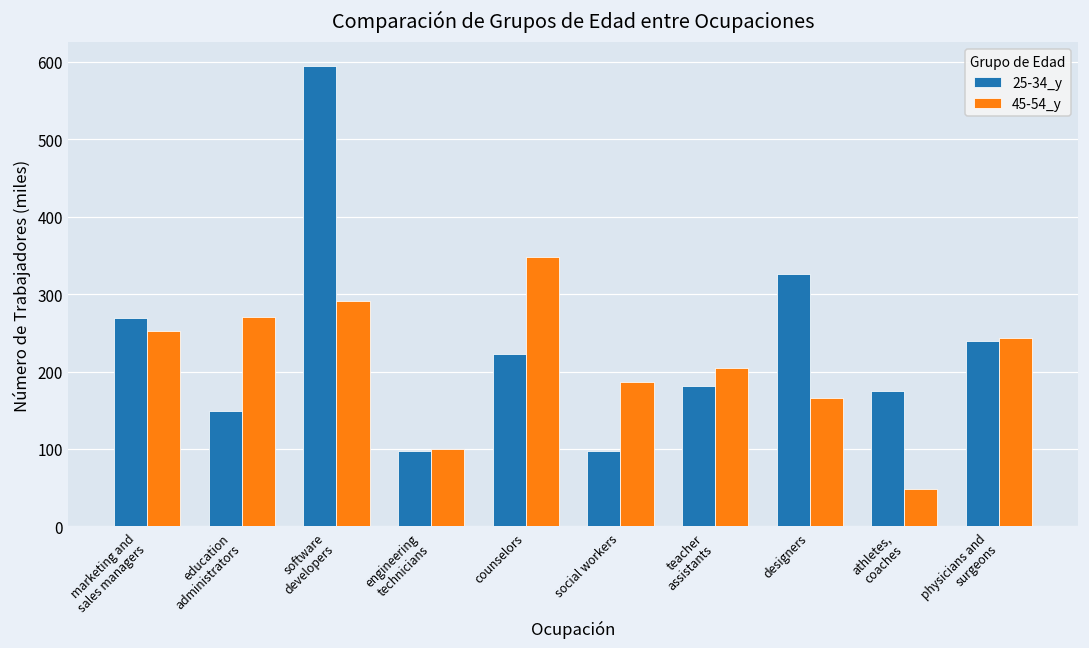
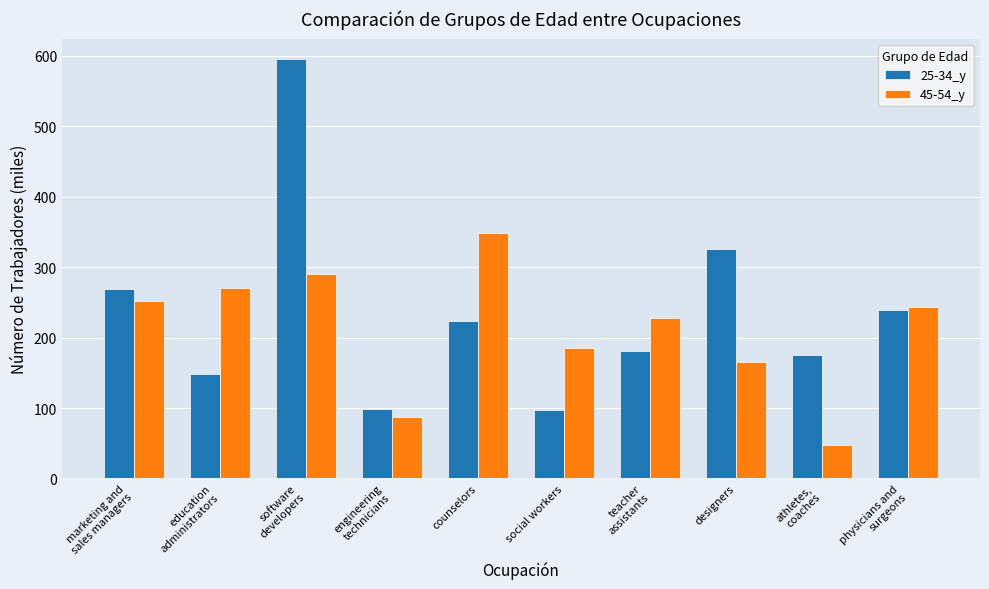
45-54_y, engineering technicians: 100 -> 90
45-54_y, teacher assistants: 210 -> 230
